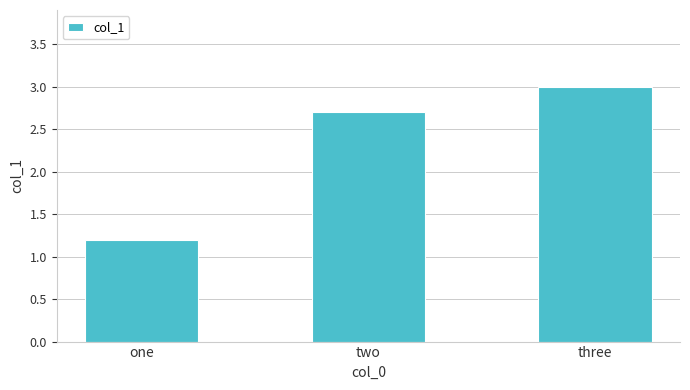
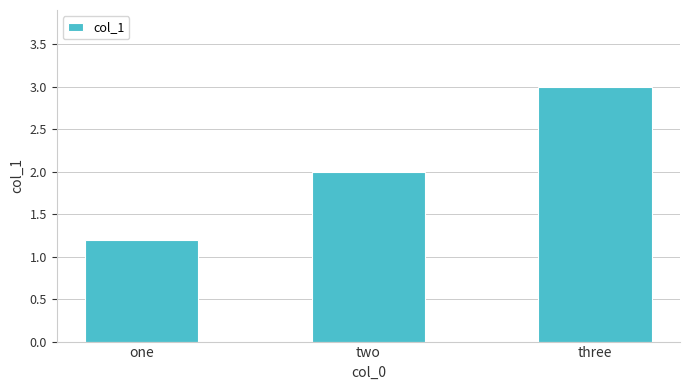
two: 2.7 -> 2.0
